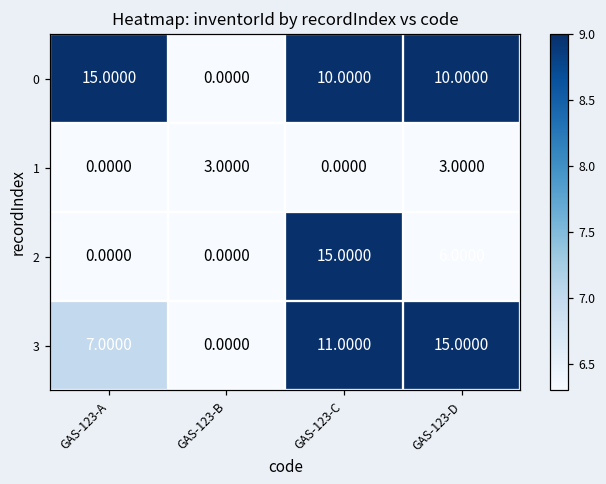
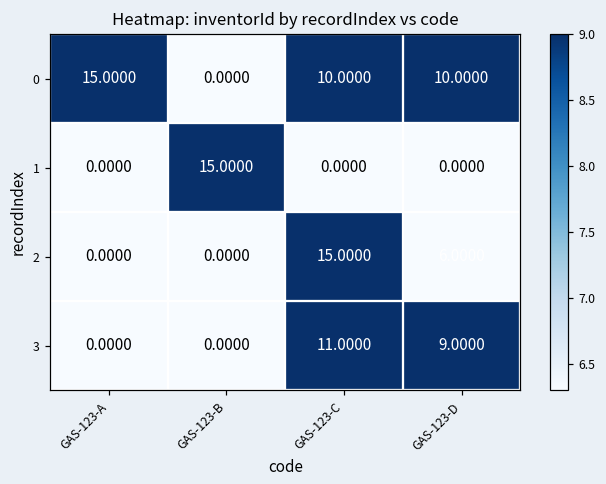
1, GAS-123-B: 3.0000 -> 15.0000
1, GAS-123-D: 3.0000 -> 0.0000
3, GAS-123-A: 7.0000 -> 0.0000
3, GAS-123-D: 15.0000 -> 9.0000
